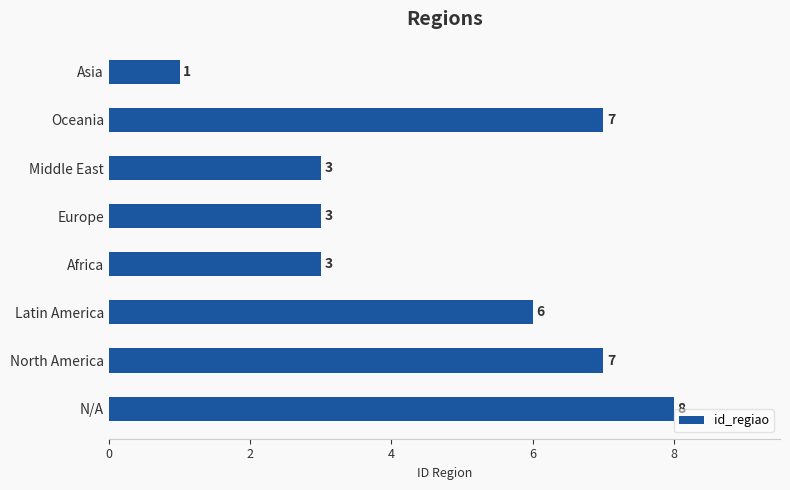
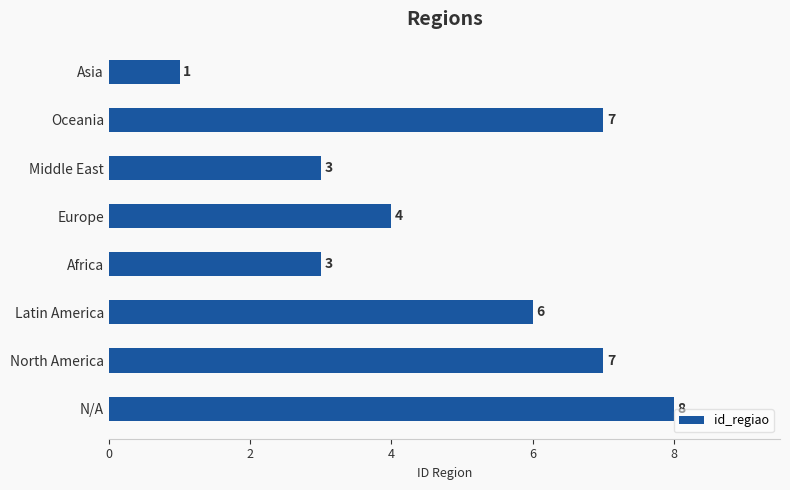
Europe: 3 -> 4
